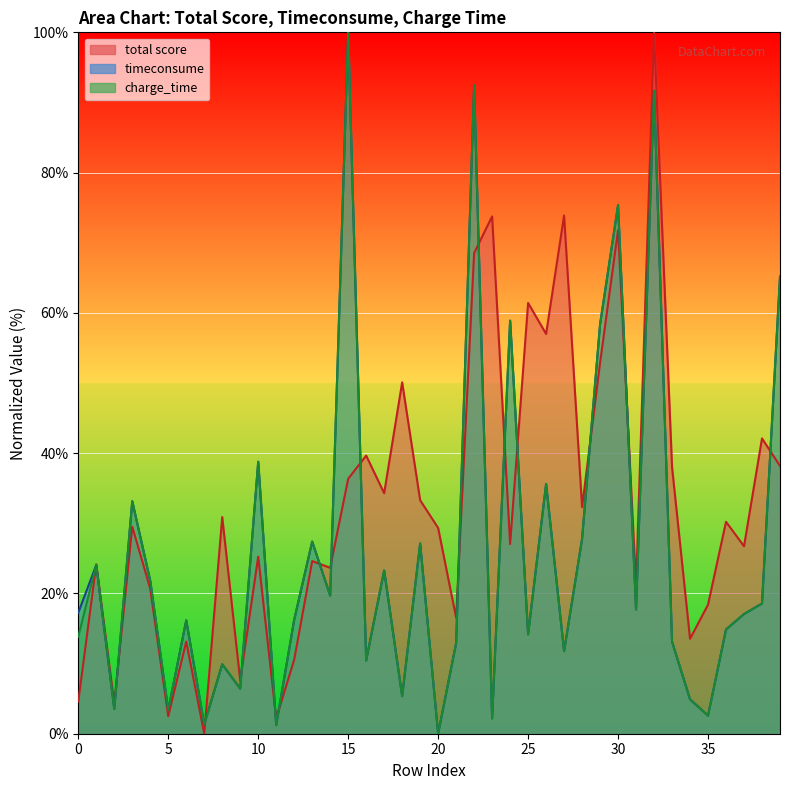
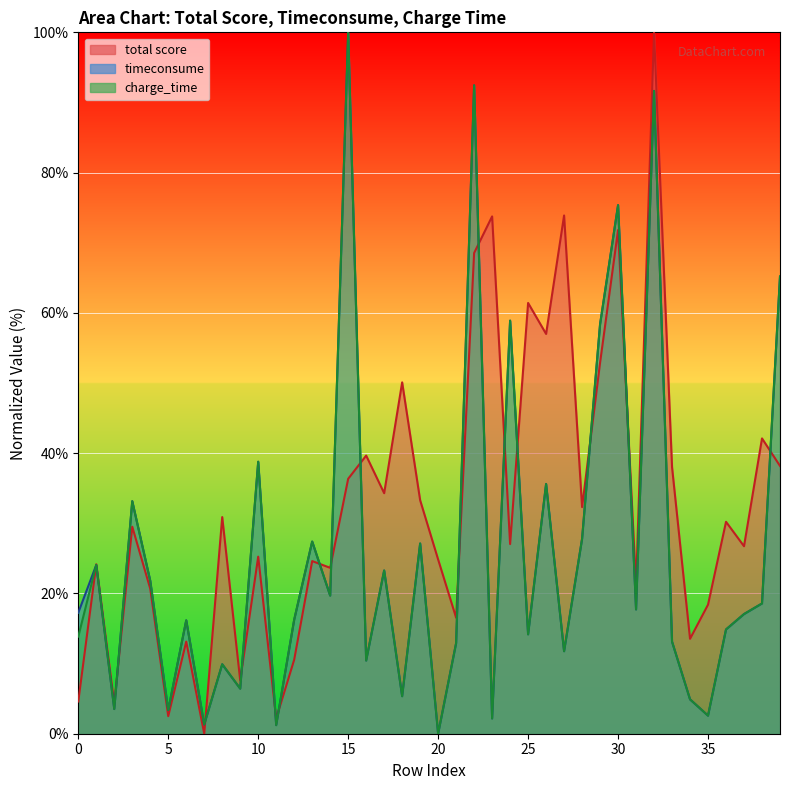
total score, 20: 29% -> 25%
